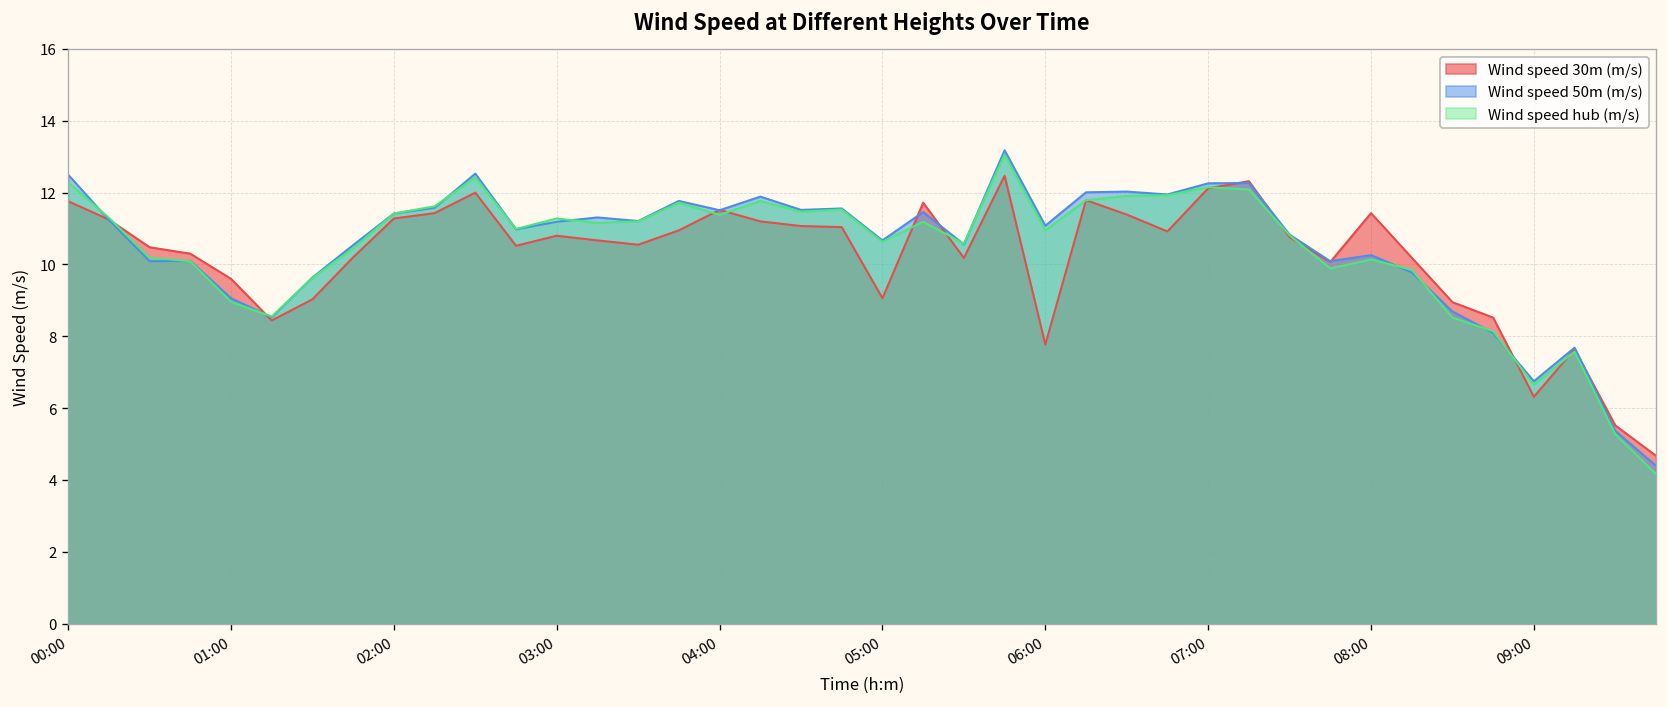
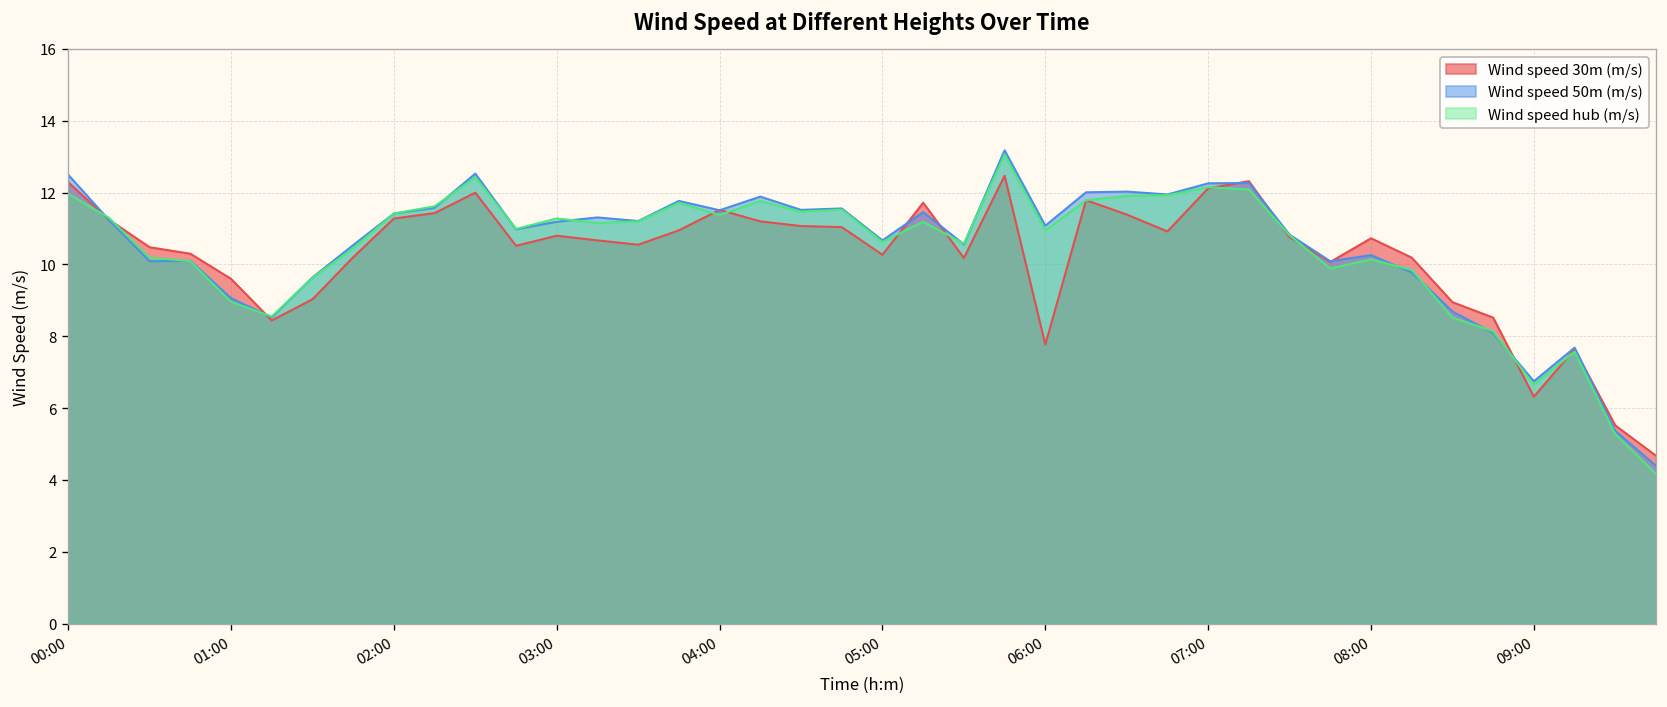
Wind speed 30m (m/s), 00:00: 11.8 -> 12.3
Wind speed hub (m/s), 00:00: 12.3 -> 12.0
Wind speed 30m (m/s), 05:00: 9.1 -> 10.3
Wind speed 30m (m/s), 08:00: 11.4 -> 10.7
